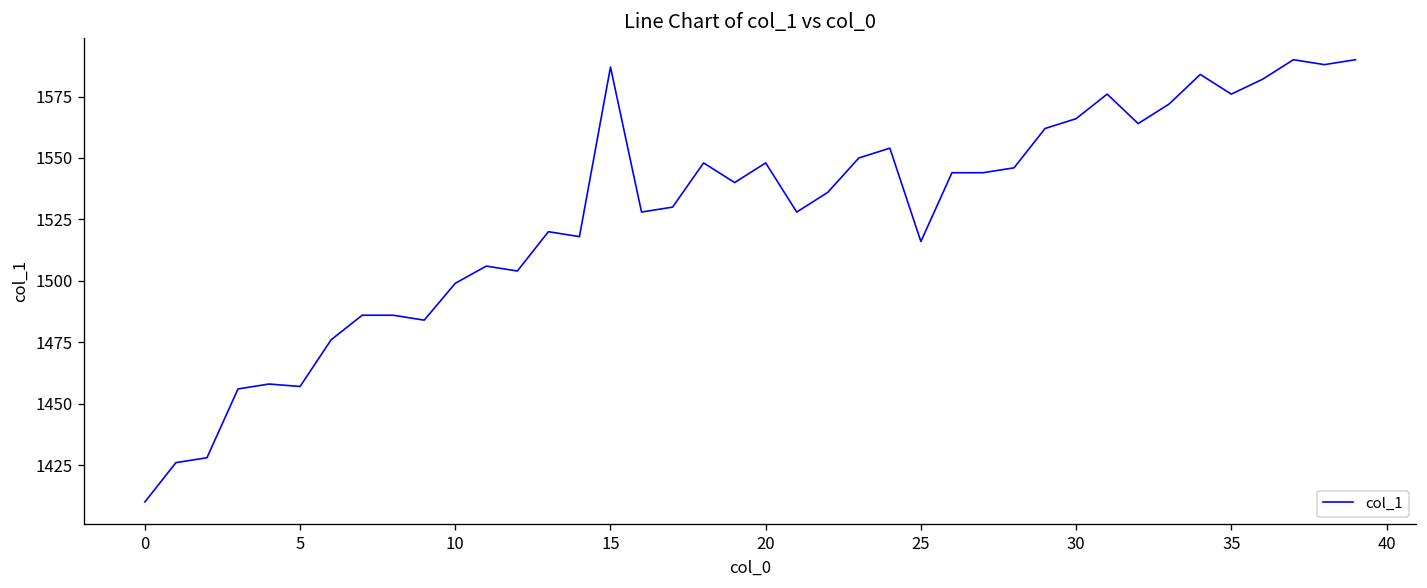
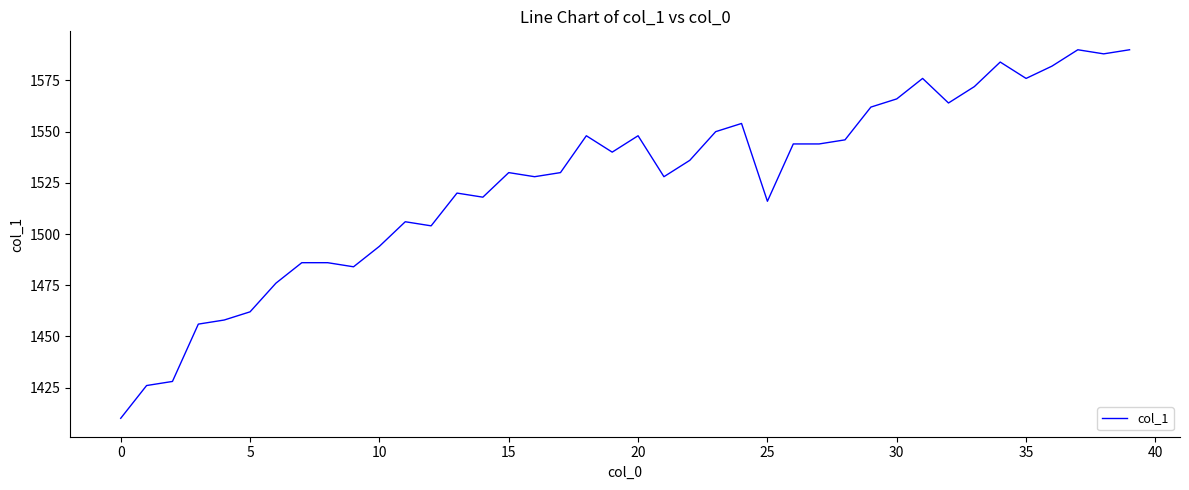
5: 1457 -> 1462
10: 1499 -> 1494
15: 1587 -> 1530
